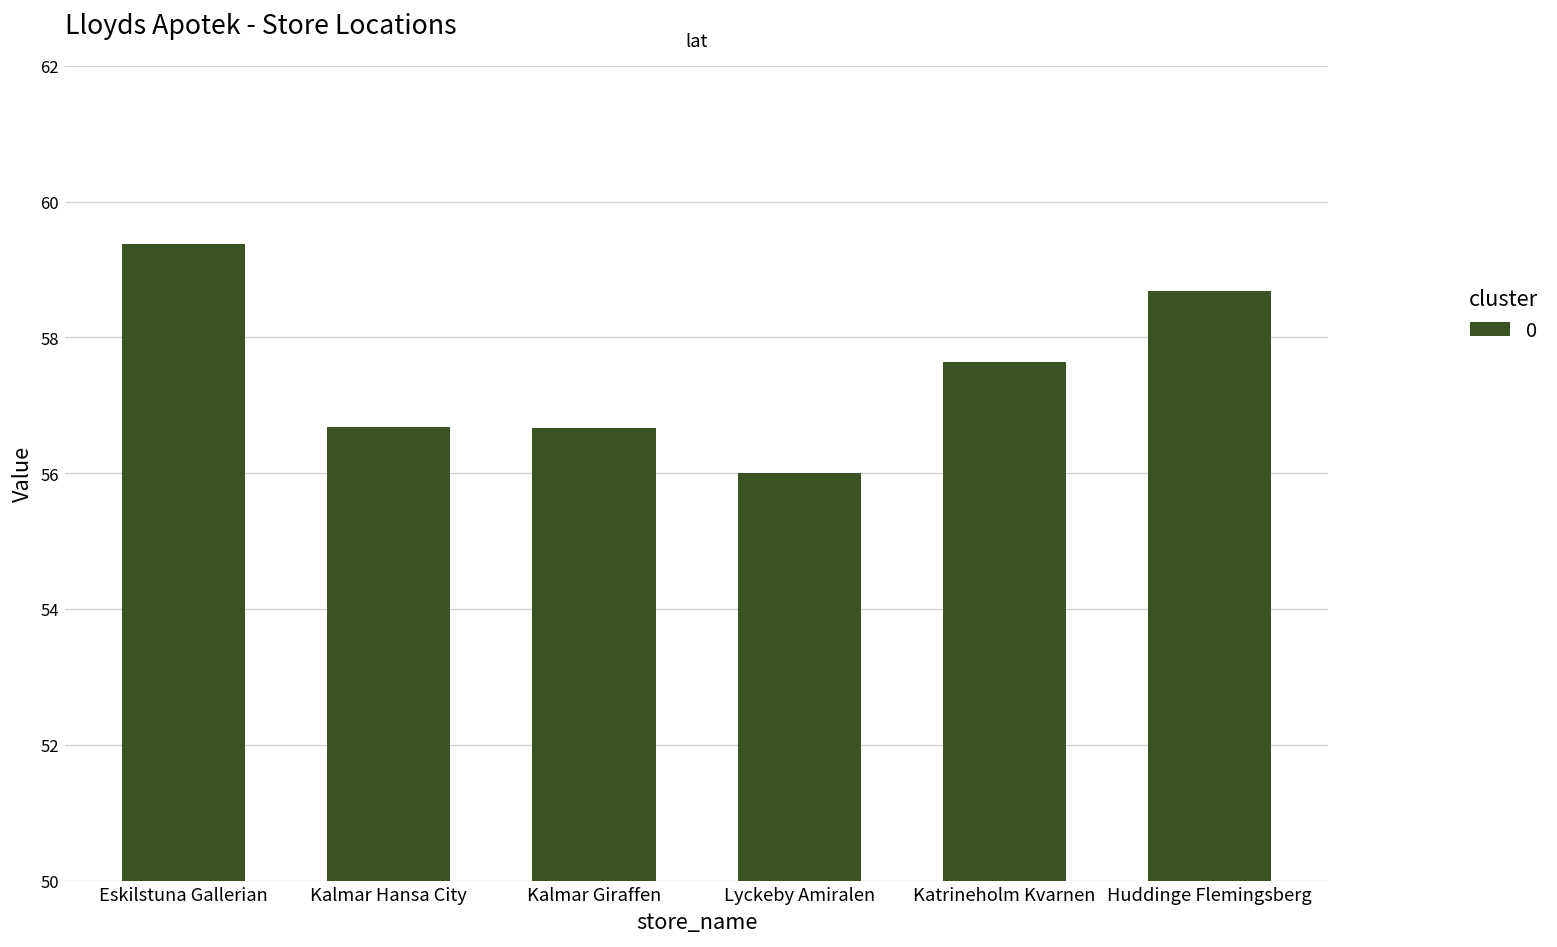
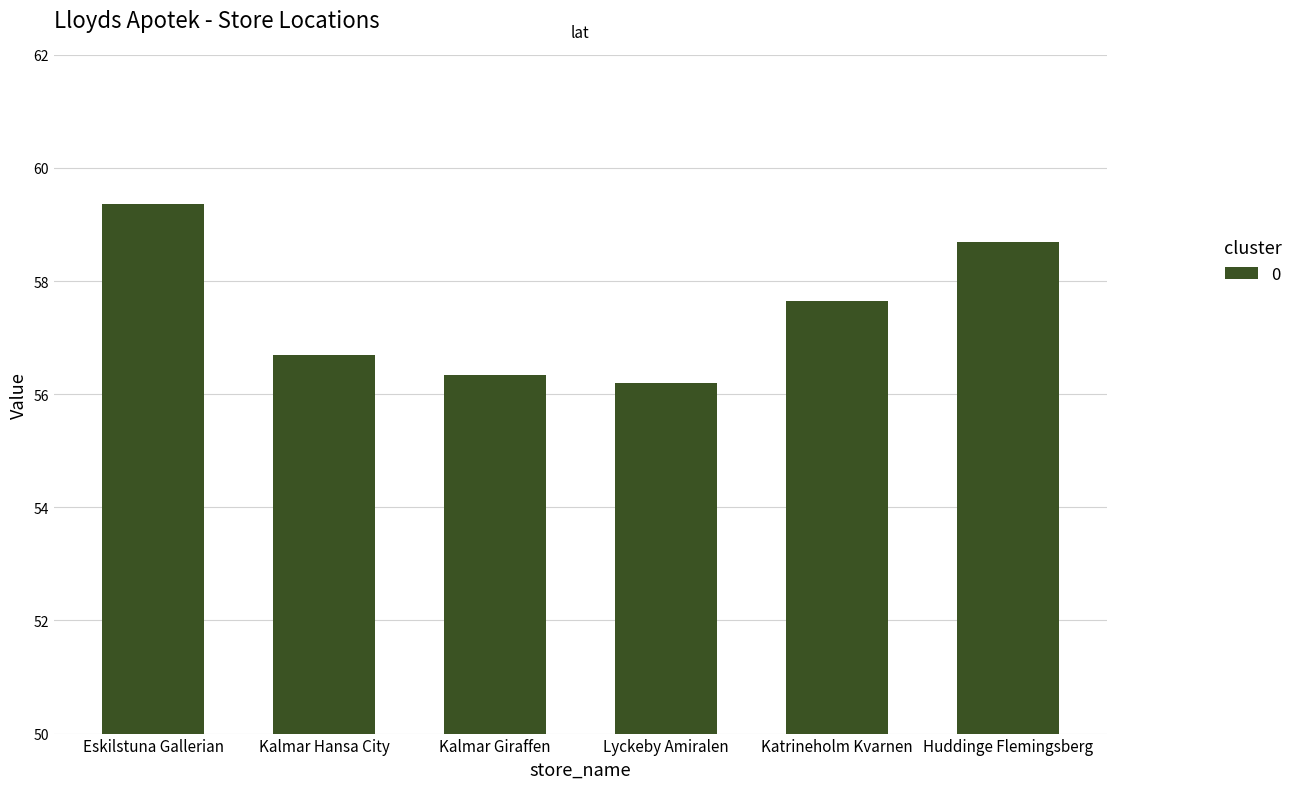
Kalmar Giraffen: 56.7 -> 56.3
Lyckeby Amiralen: 56.0 -> 56.2
